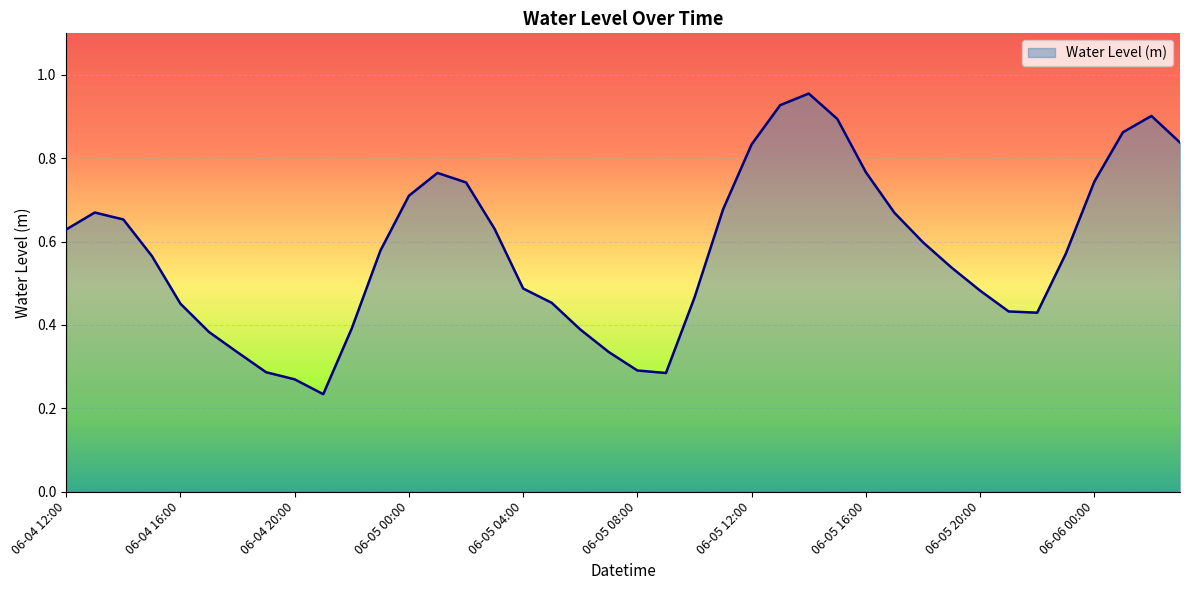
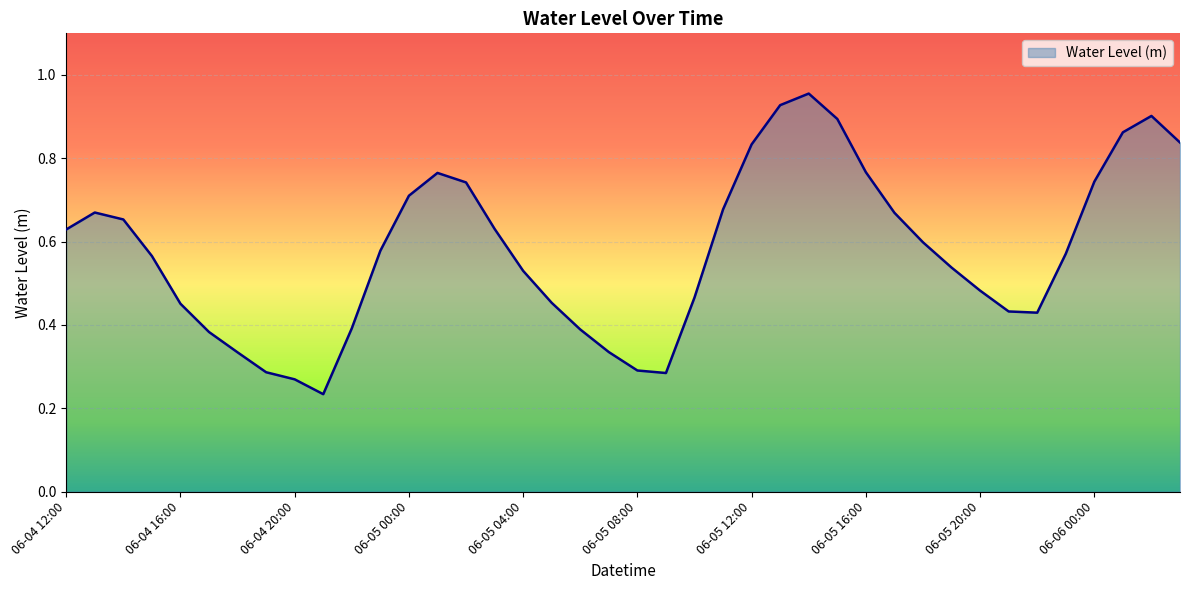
06-05 04:00: 0.49 -> 0.53
